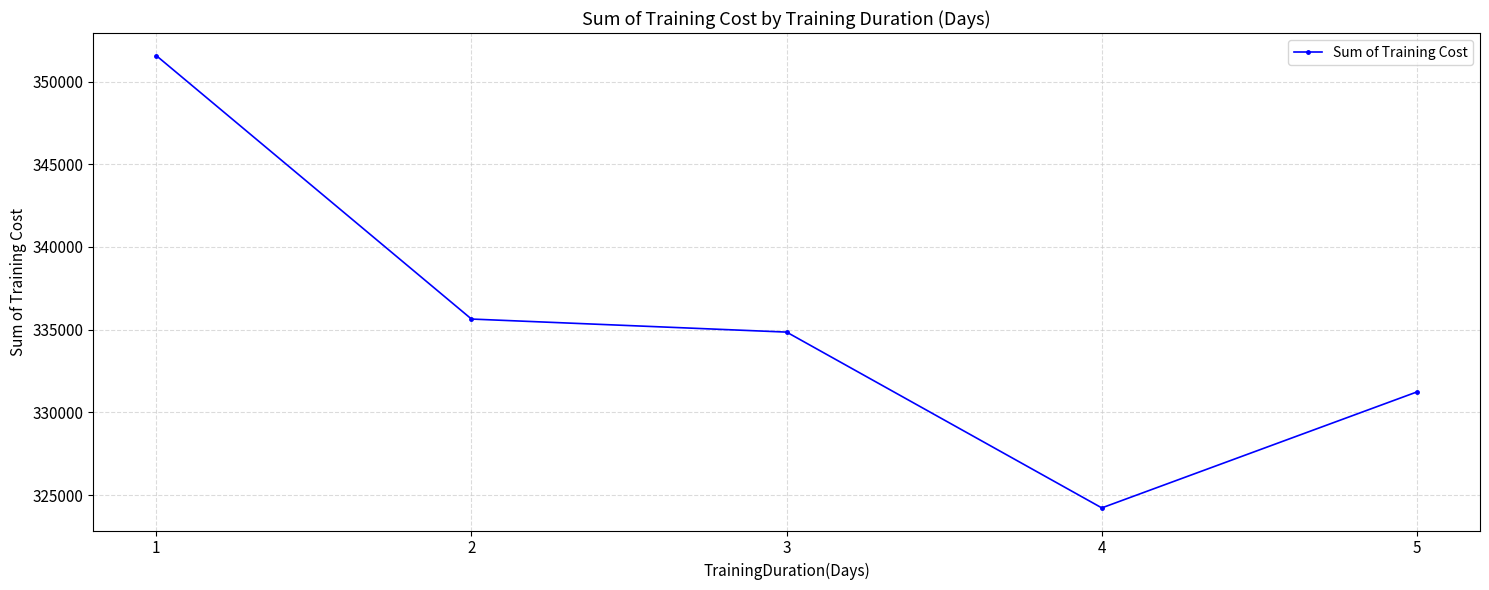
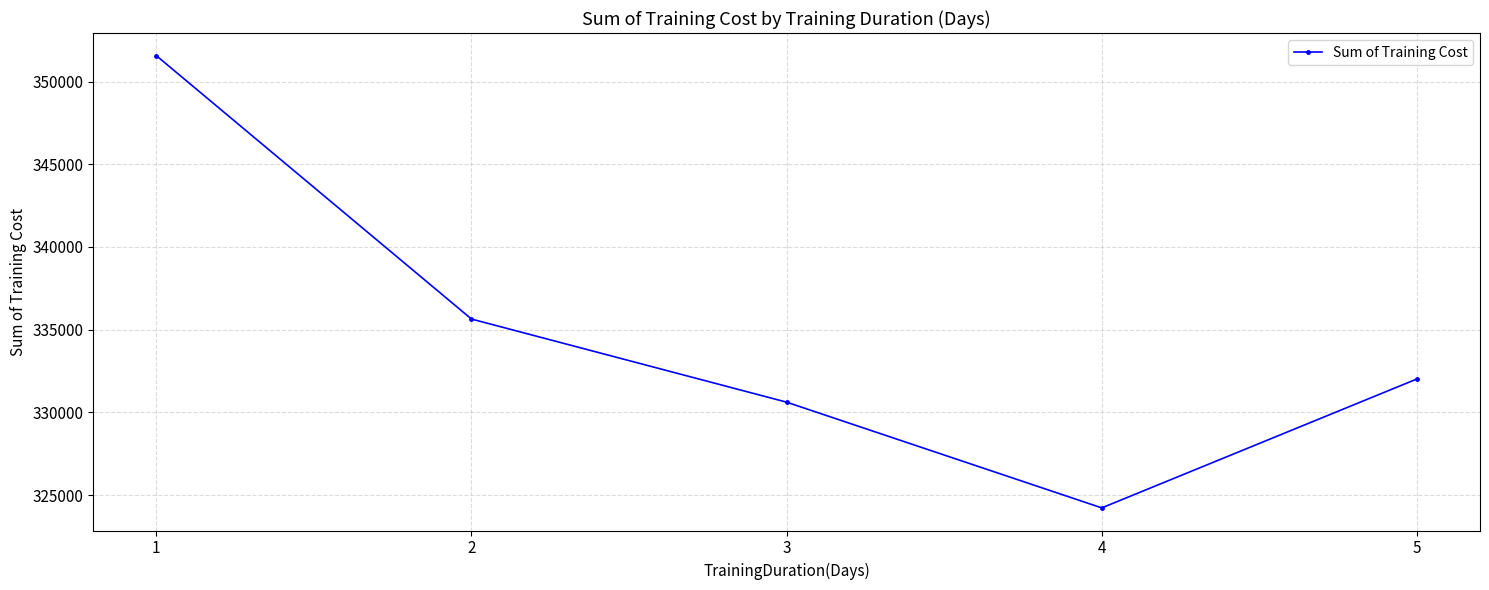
3: 334900 -> 330600
5: 331200 -> 332000
